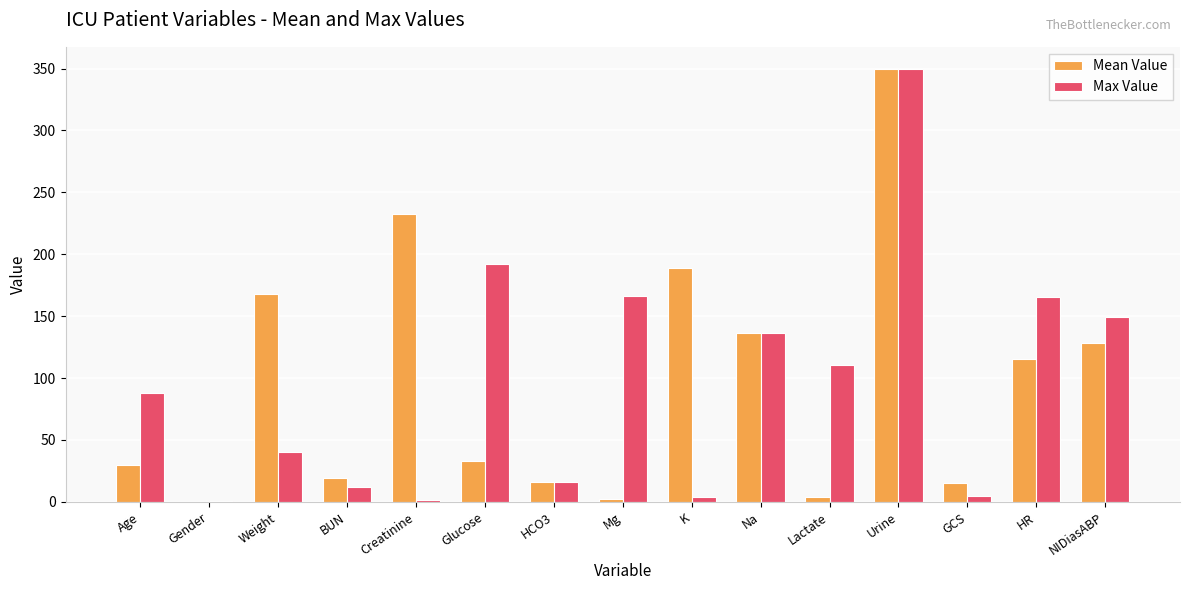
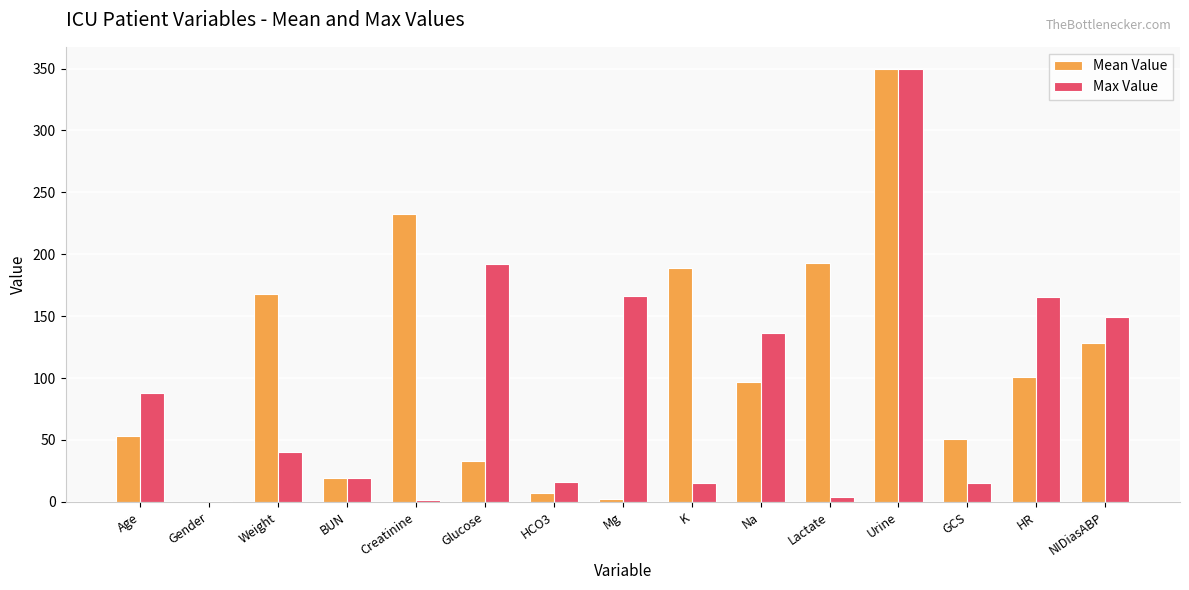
Mean Value, Age: 30 -> 53
Max Value, BUN: 12 -> 19
Mean Value, HCO3: 16 -> 7
Max Value, K: 4 -> 15
Mean Value, Na: 136 -> 97
Mean Value, Lactate: 4 -> 193
Max Value, Lactate: 111 -> 4
Mean Value, GCS: 15 -> 51
Max Value, GCS: 5 -> 15
Mean Value, HR: 115 -> 101
